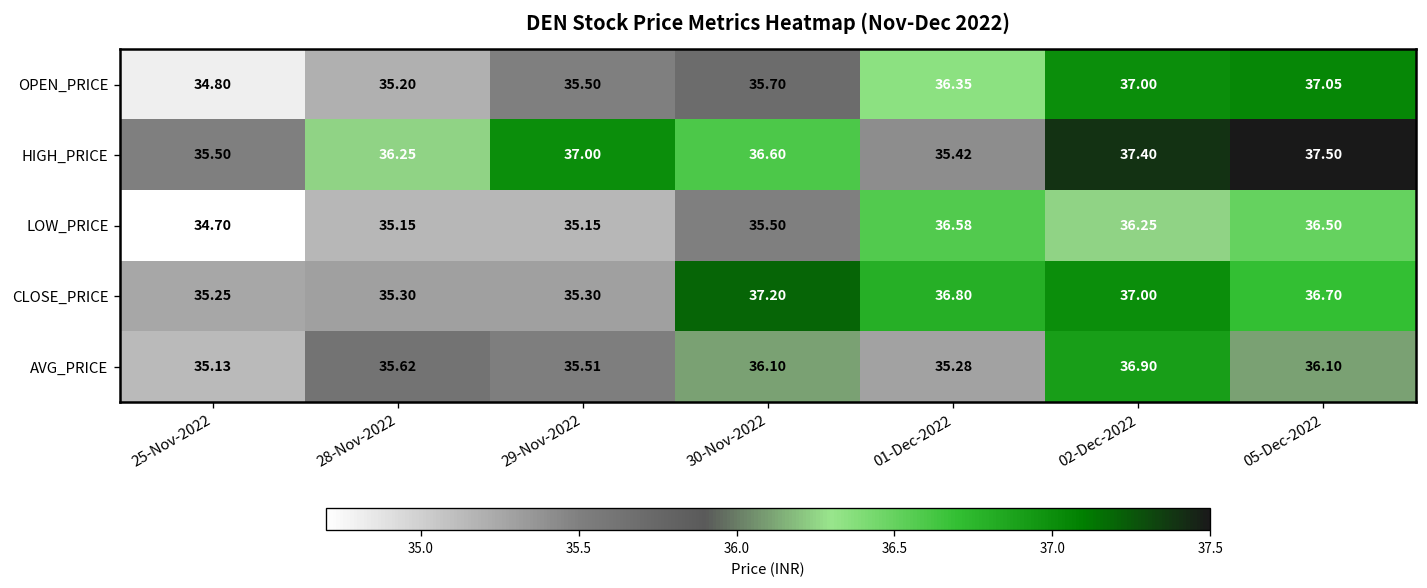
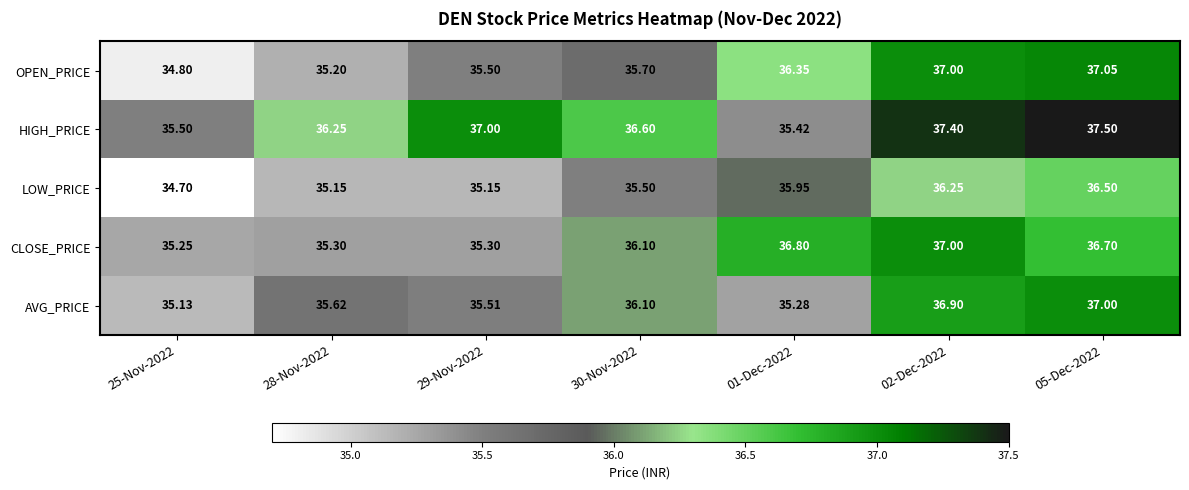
LOW_PRICE, 01-Dec-2022: 36.58 -> 35.95
CLOSE_PRICE, 30-Nov-2022: 37.20 -> 36.10
AVG_PRICE, 05-Dec-2022: 36.10 -> 37.00
